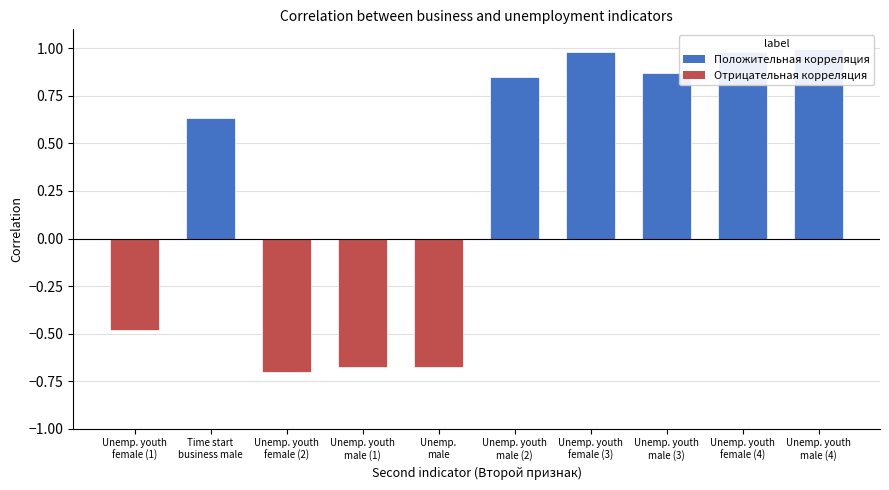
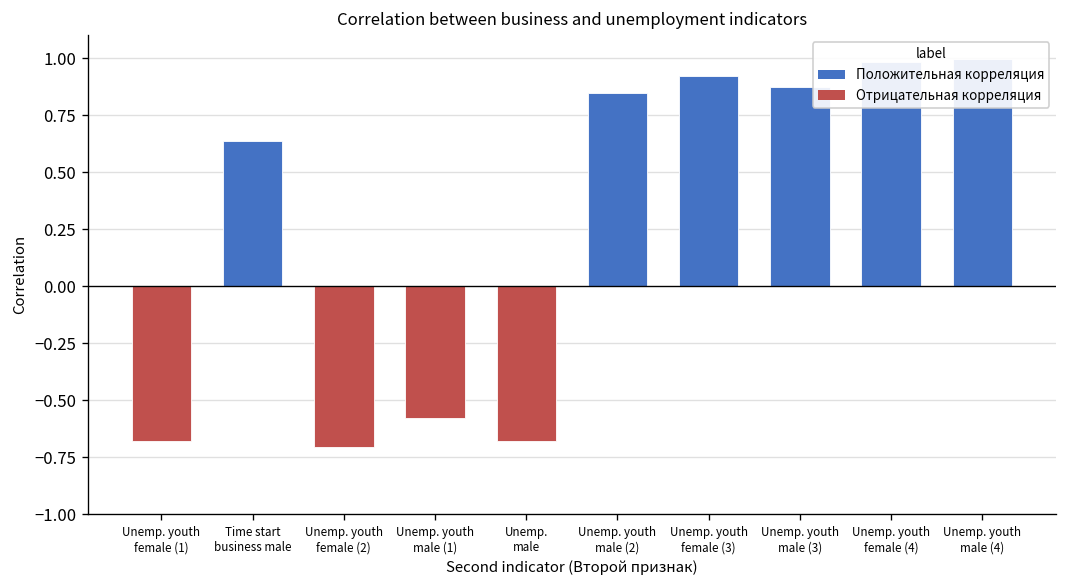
Unemp. youth female (1): -0.48 -> -0.68
Unemp. youth male (1): -0.68 -> -0.58
Unemp. youth female (3): 0.98 -> 0.92
